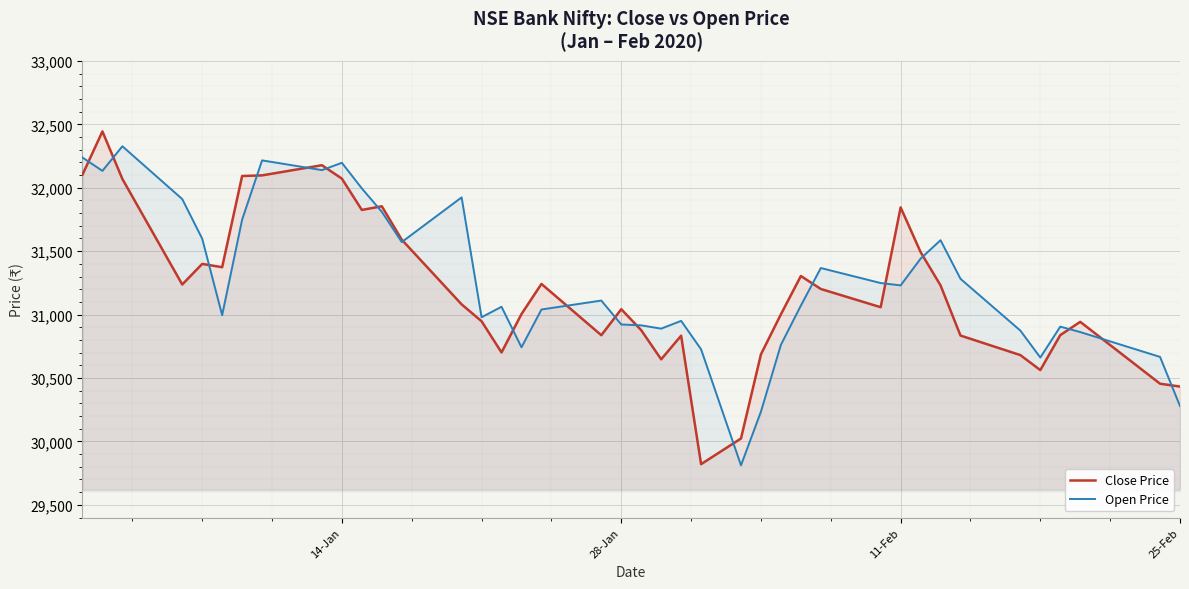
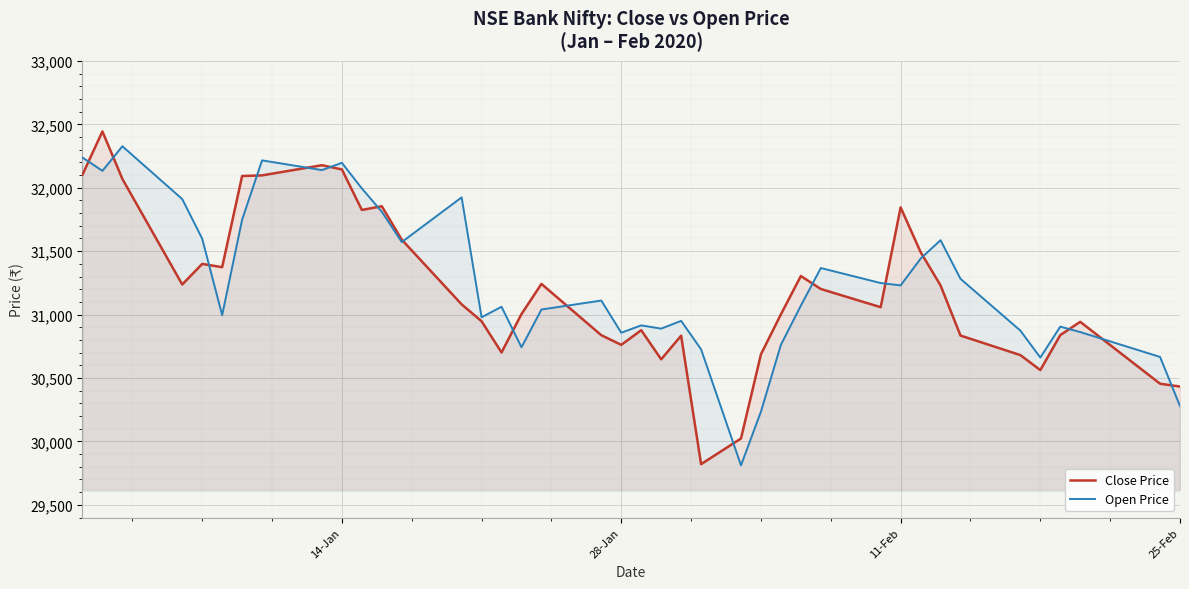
Close Price, 14-Jan: 32,070 -> 32,140
Close Price, 28-Jan: 31,040 -> 30,760
Open Price, 28-Jan: 30,920 -> 30,860
